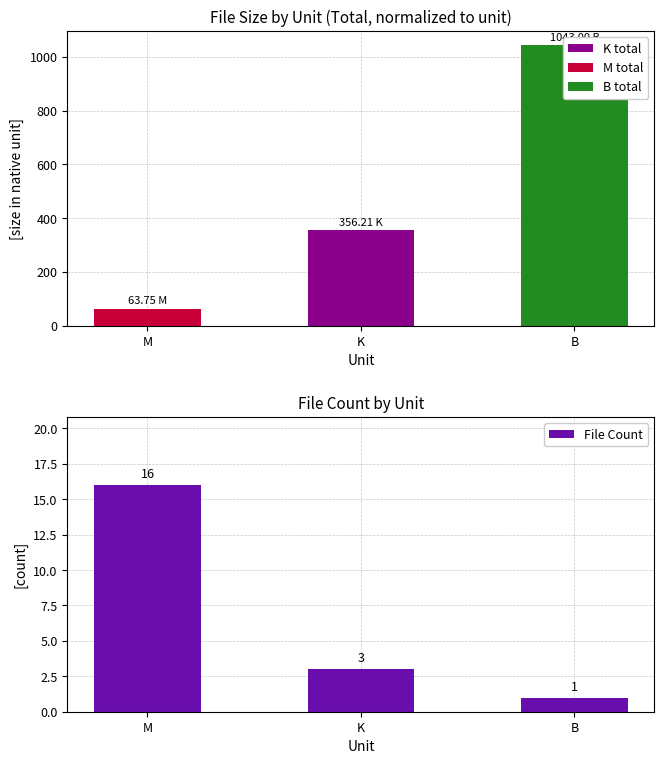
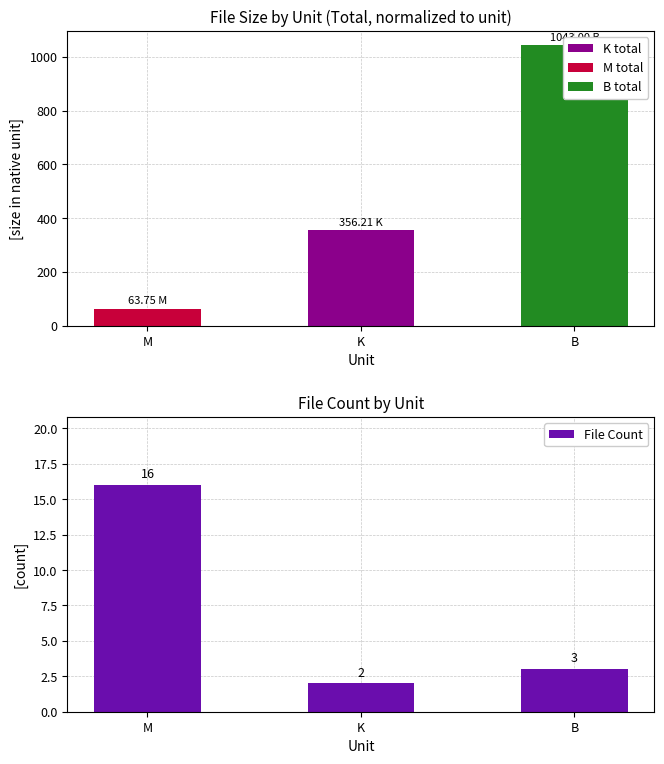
File Count by Unit, K: 3 -> 2
File Count by Unit, B: 1 -> 3
